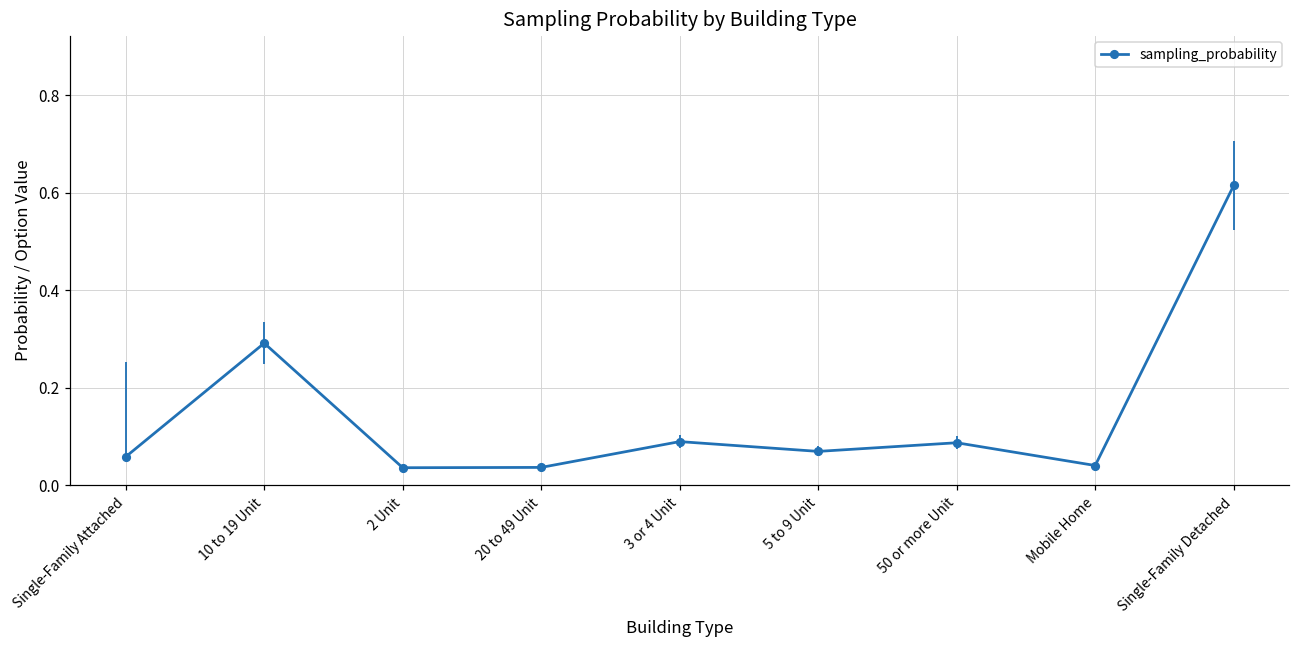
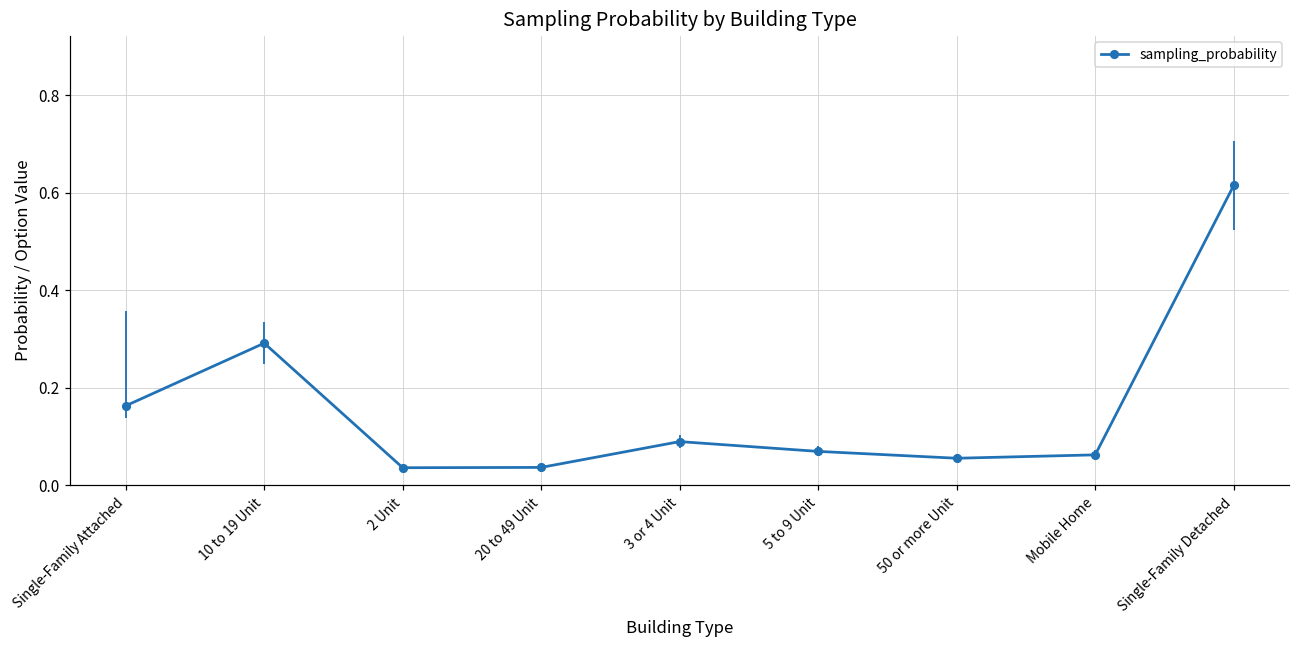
Single-Family Attached: 0.06 -> 0.16
50 or more Unit: 0.09 -> 0.06
Mobile Home: 0.04 -> 0.06
